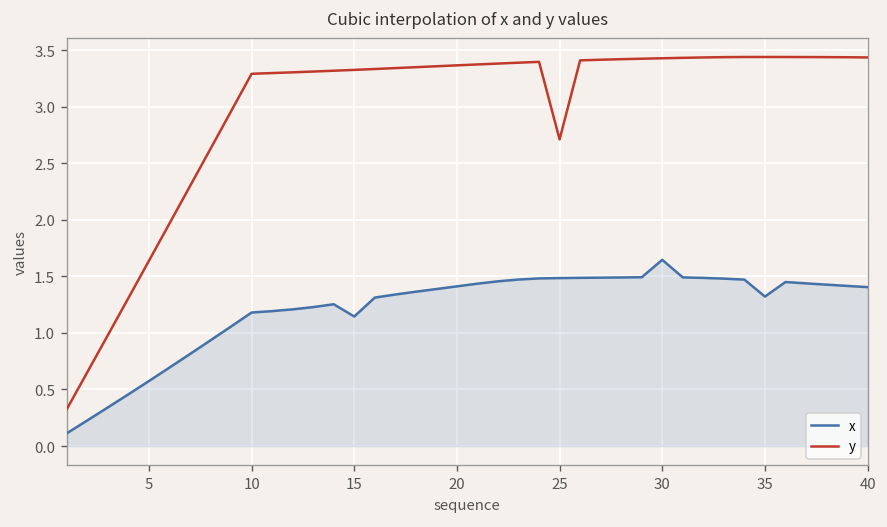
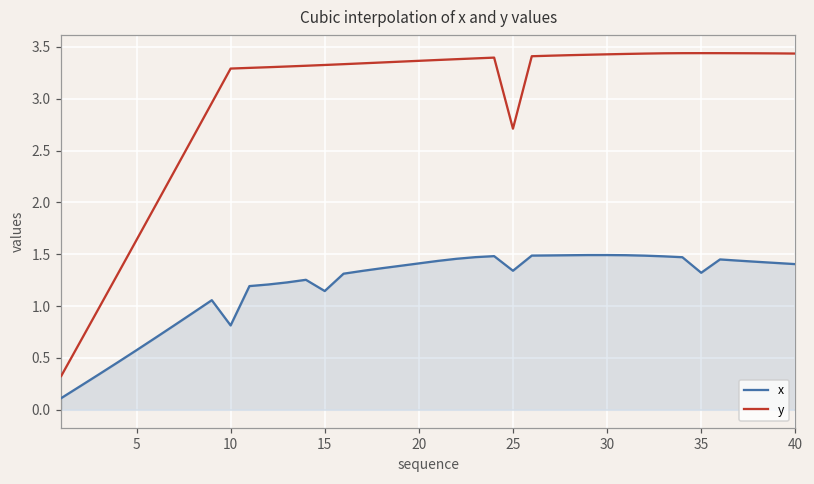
x, 10: 1.2 -> 0.8
x, 25: 1.5 -> 1.3
x, 30: 1.6 -> 1.5
